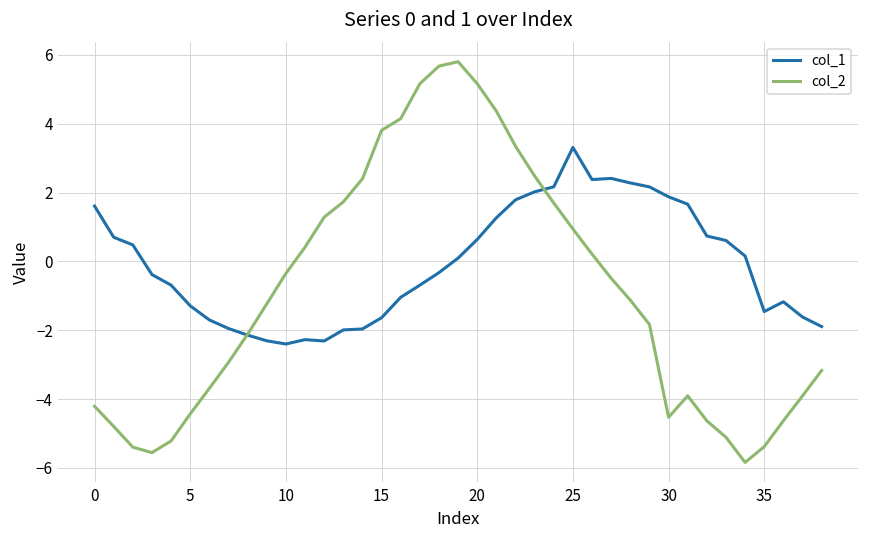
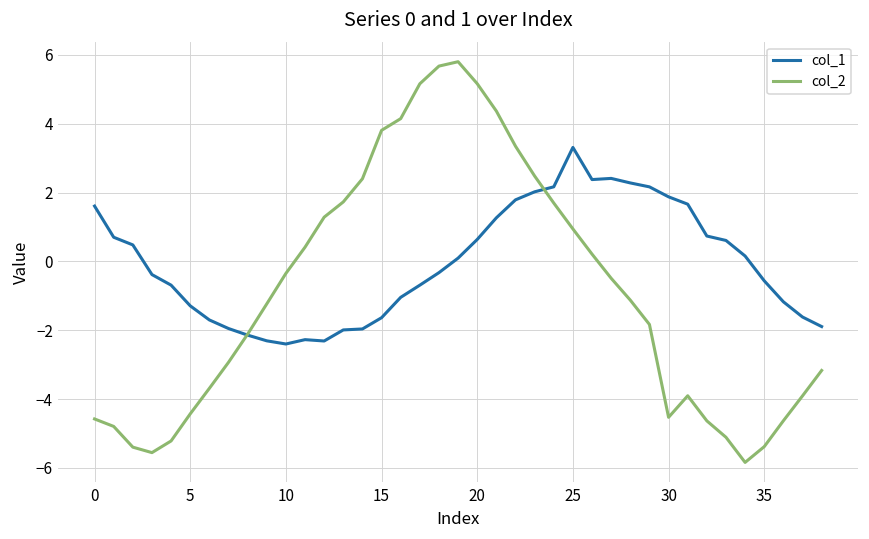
col_2, 0: -4.2 -> -4.6
col_1, 35: -1.5 -> -0.6
